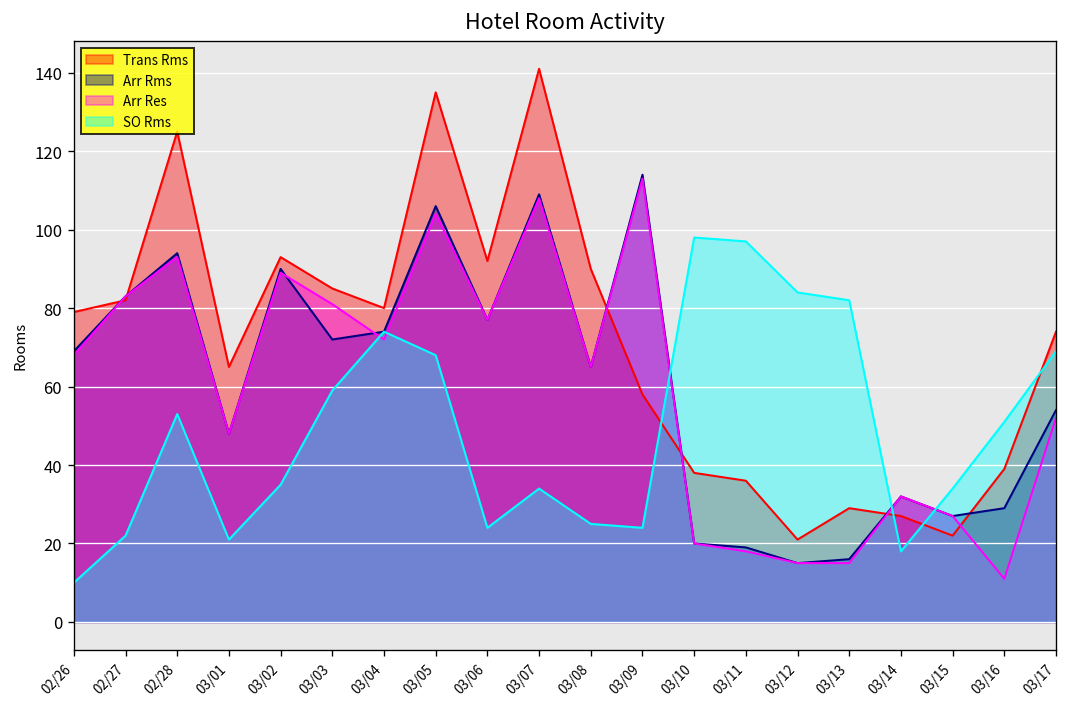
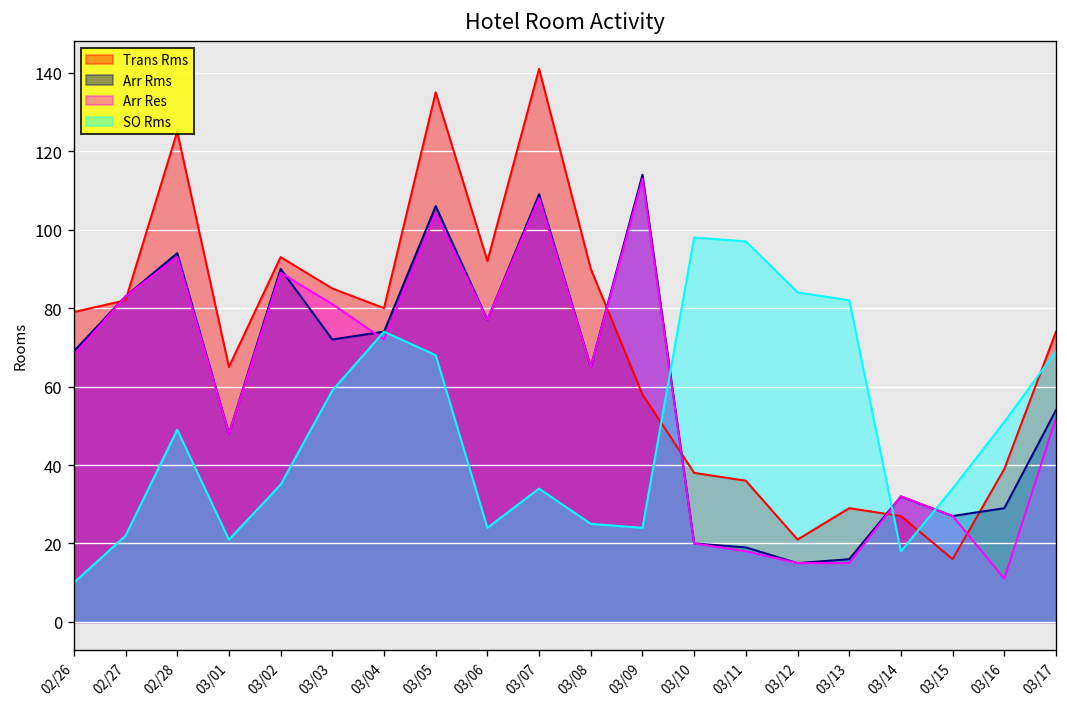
SO Rms, 02/28: 53 -> 49
Trans Rms, 03/15: 22 -> 16
